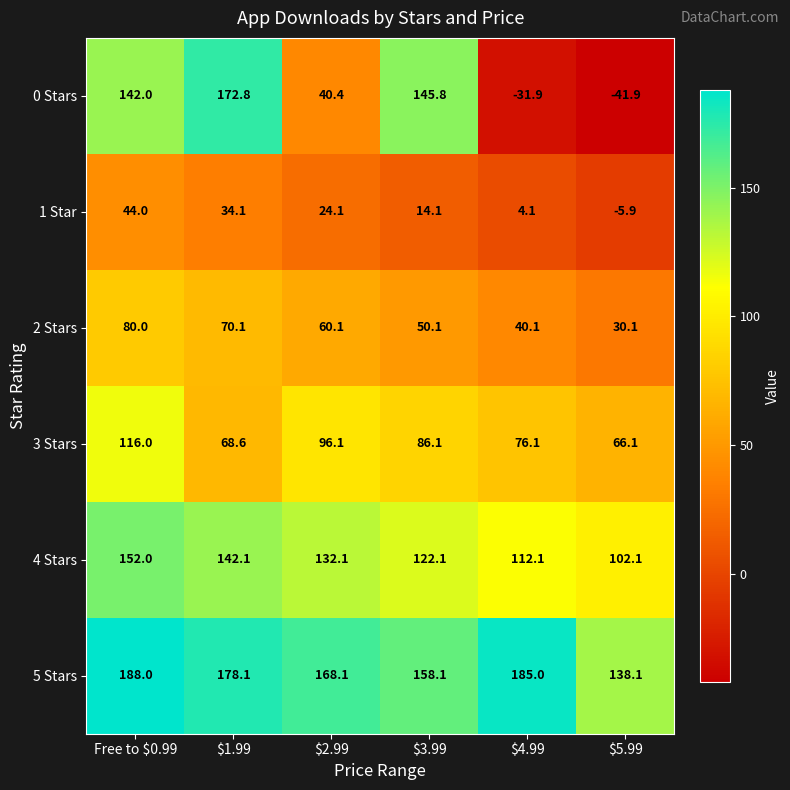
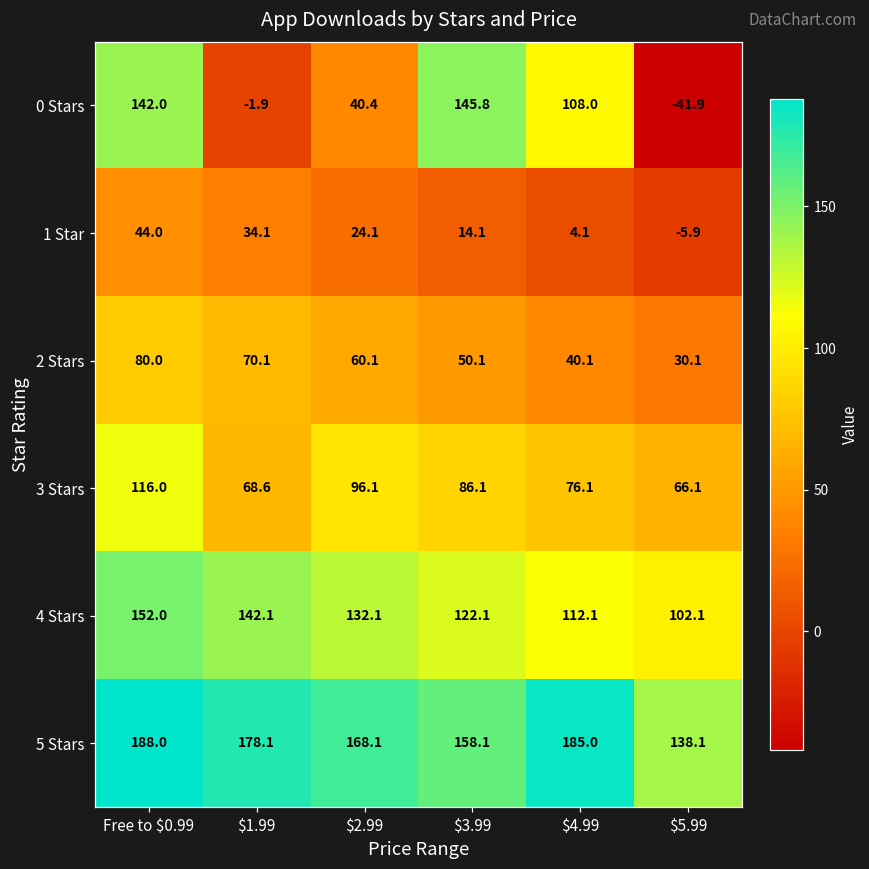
0 Stars, $1.99: 172.8 -> -1.9
0 Stars, $4.99: -31.9 -> 108.0
